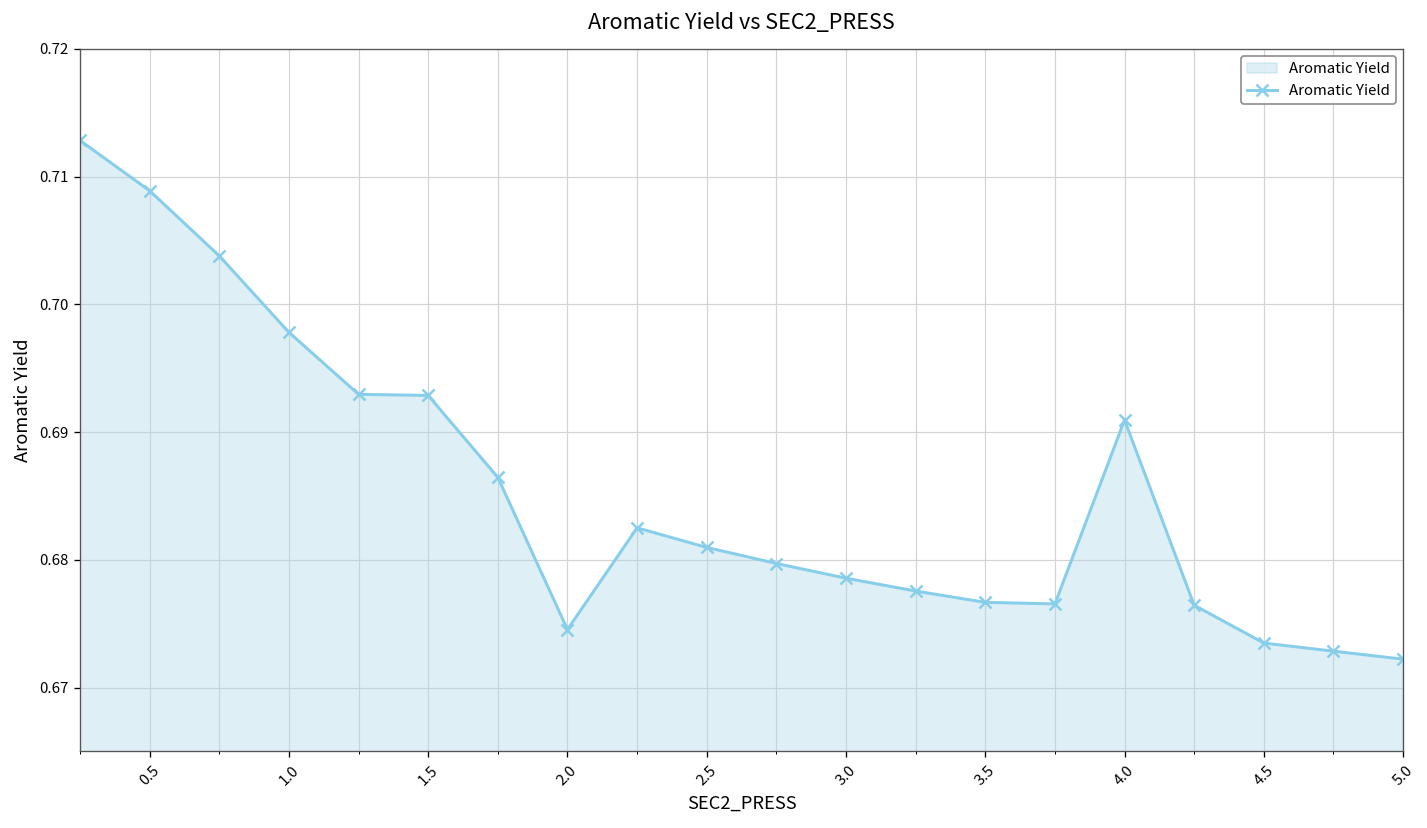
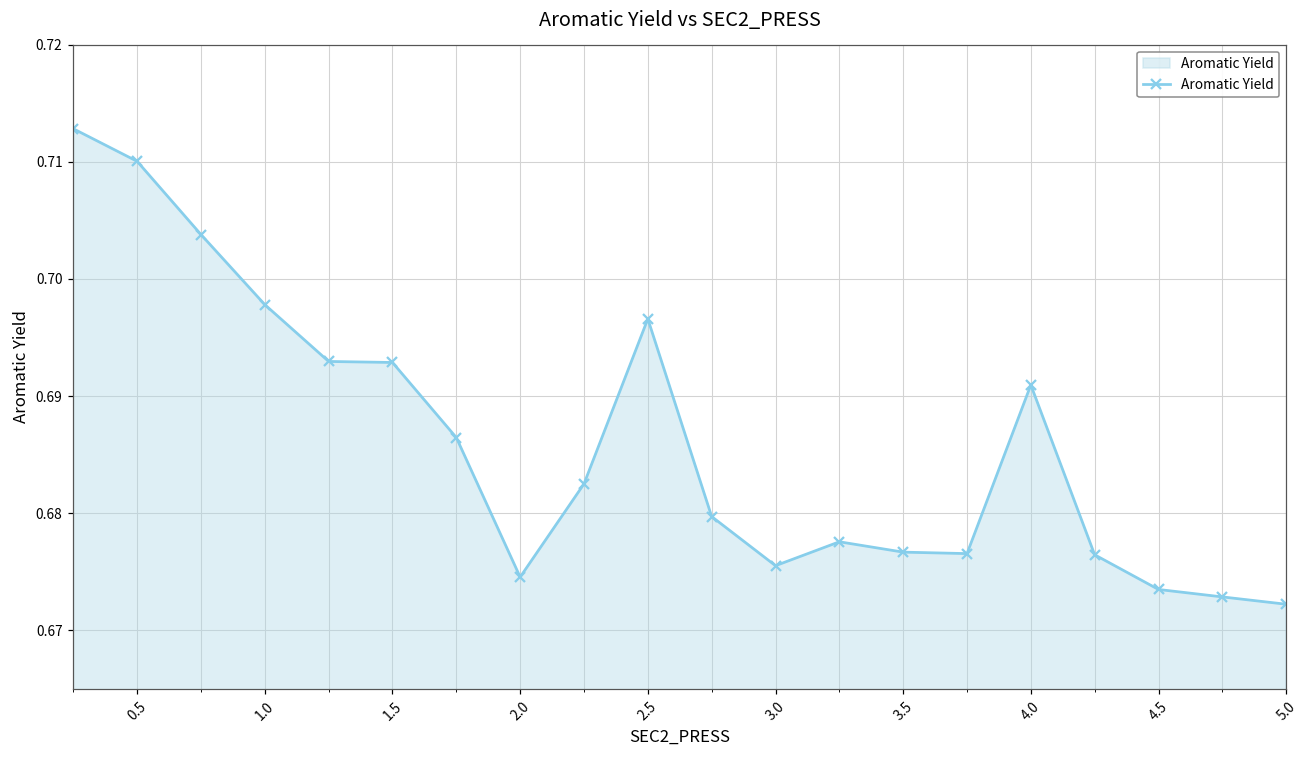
0.5: 0.7089 -> 0.7100
2.5: 0.6810 -> 0.6966
3.0: 0.6786 -> 0.6755
